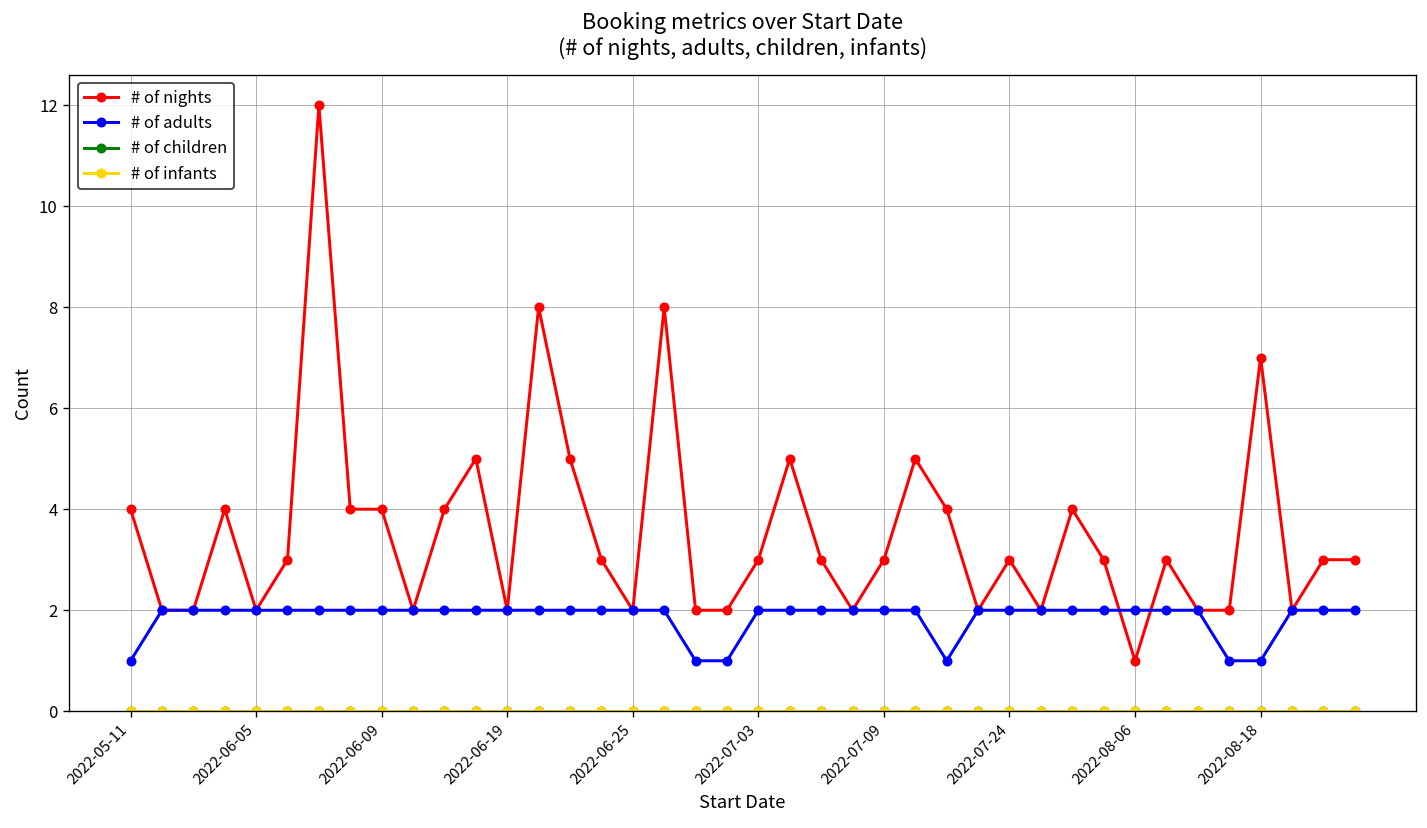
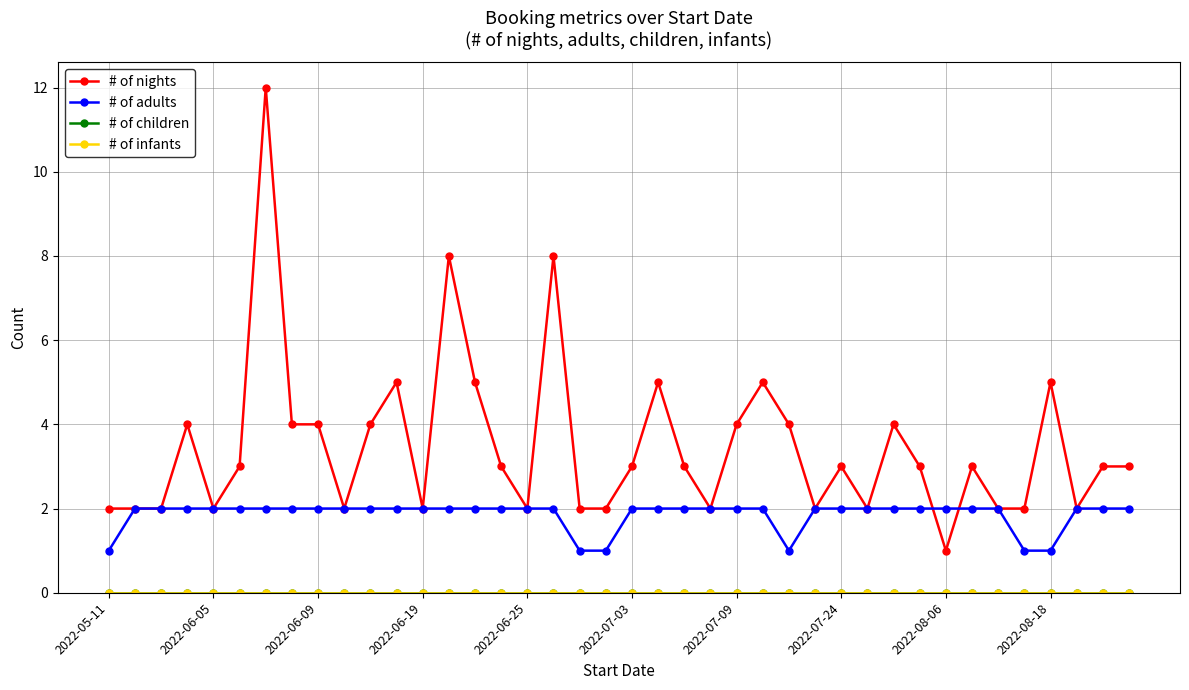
# of nights, 2022-05-11: 4 -> 2
# of nights, 2022-07-09: 3 -> 4
# of nights, 2022-08-18: 7 -> 5
